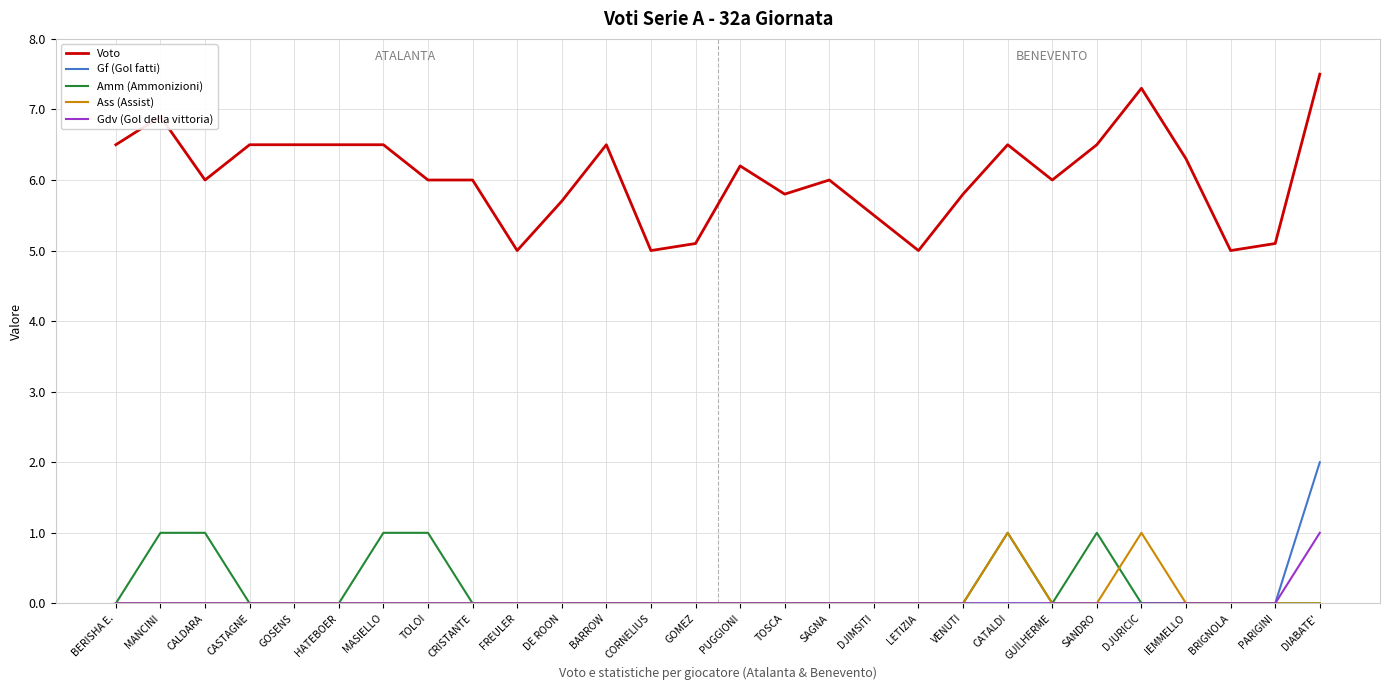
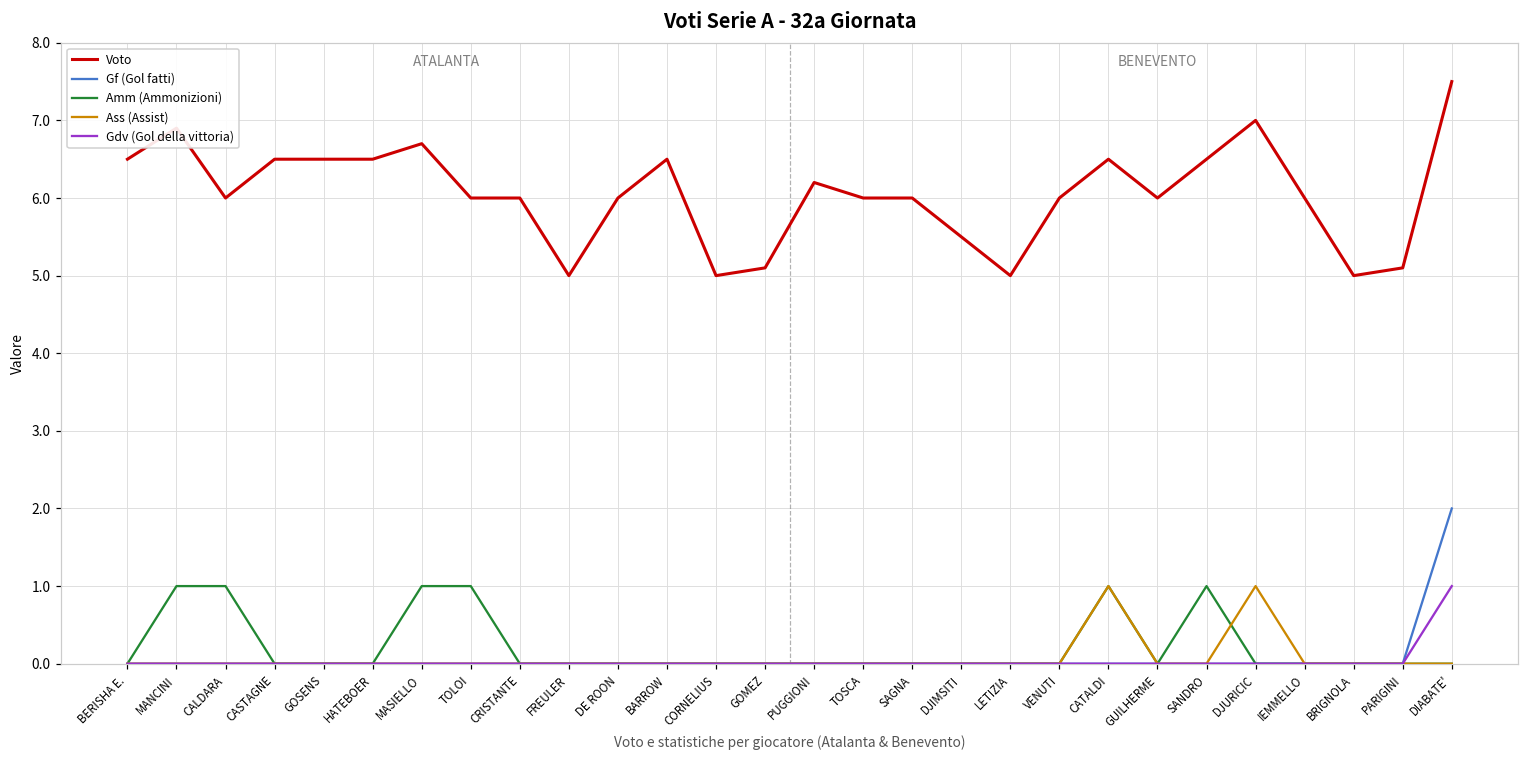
Voto, MASIELLO: 6.5 -> 6.7
Voto, DE ROON: 5.7 -> 6.0
Voto, TOSCA: 5.8 -> 6.0
Voto, VENUTI: 5.8 -> 6.0
Voto, DJURICIC: 7.3 -> 7.0
Voto, IEMMELLO: 6.3 -> 6.0
